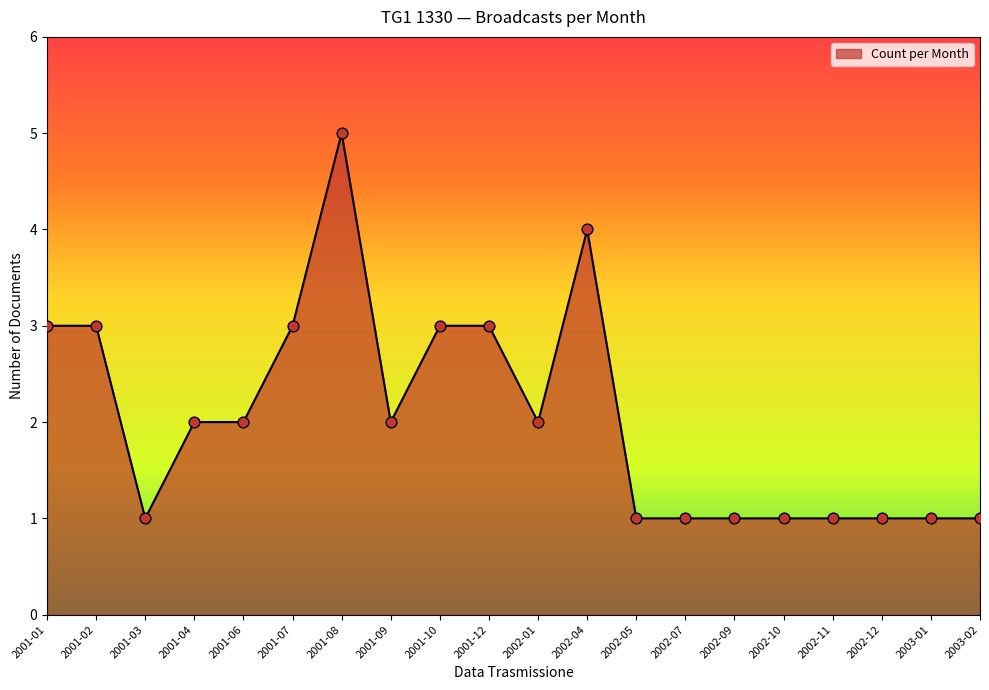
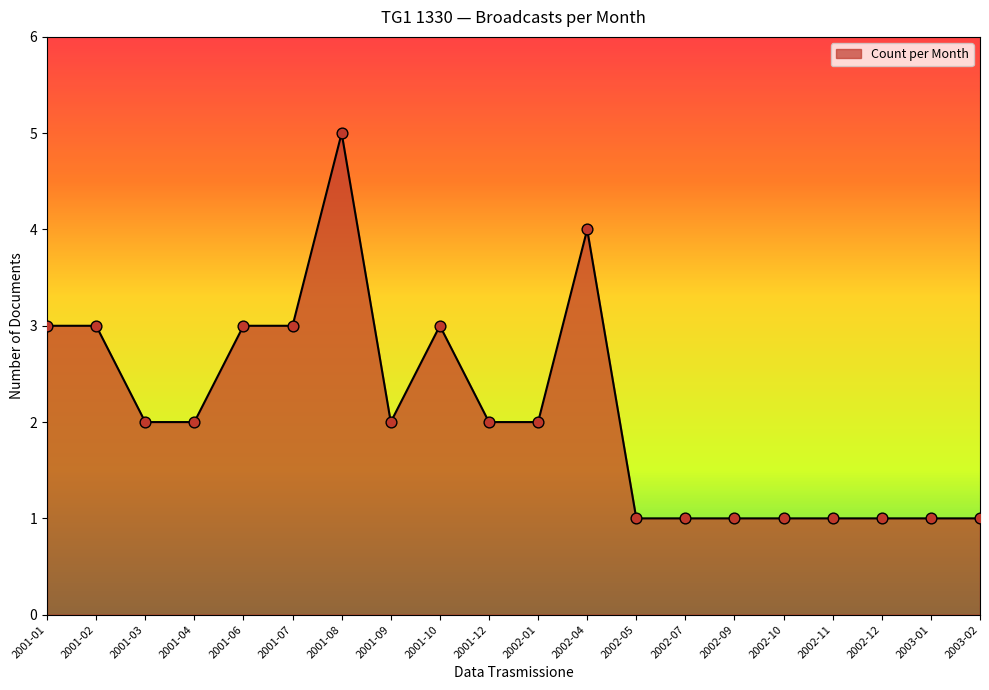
2001-03: 1 -> 2
2001-06: 2 -> 3
2001-12: 3 -> 2
